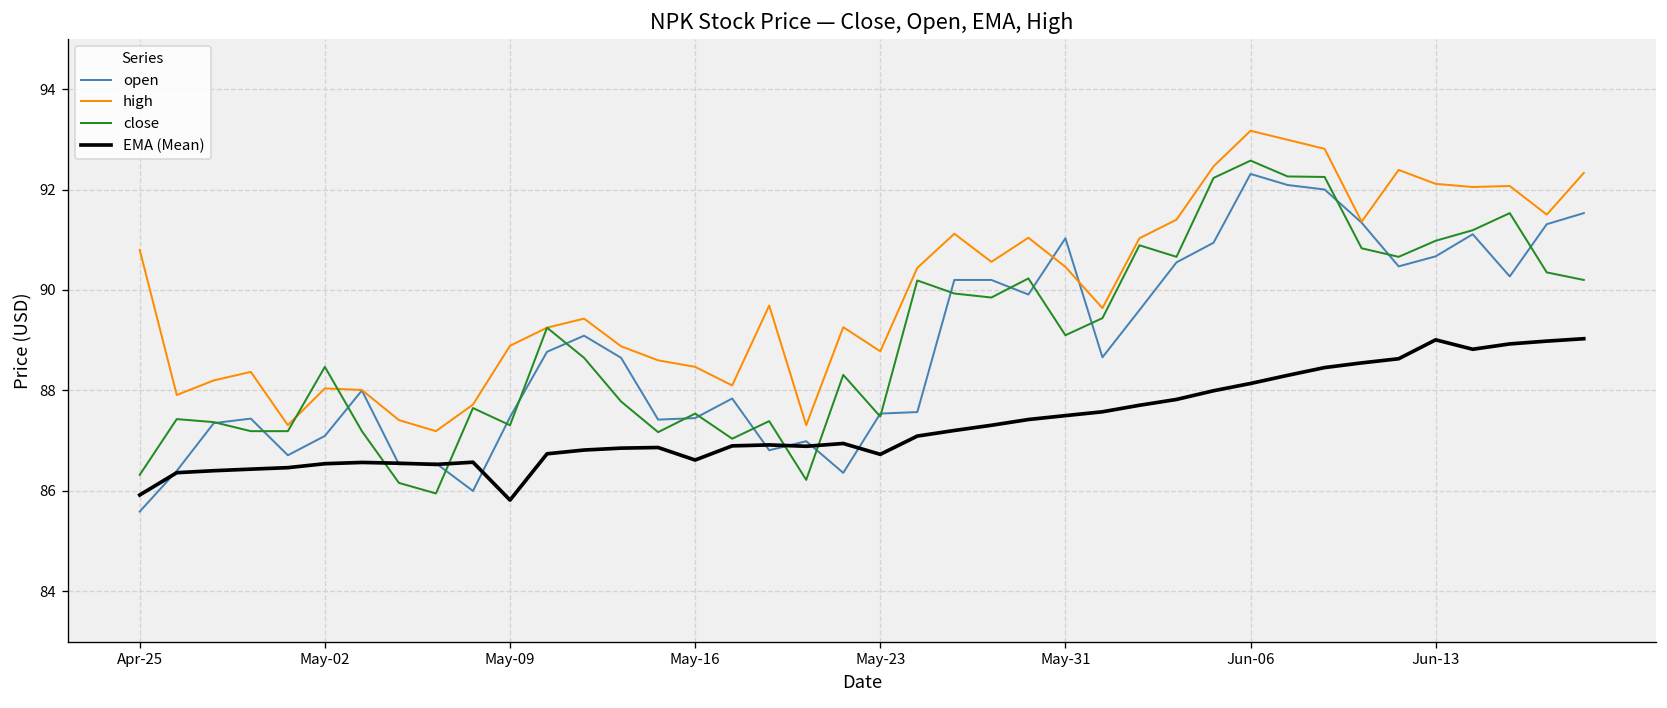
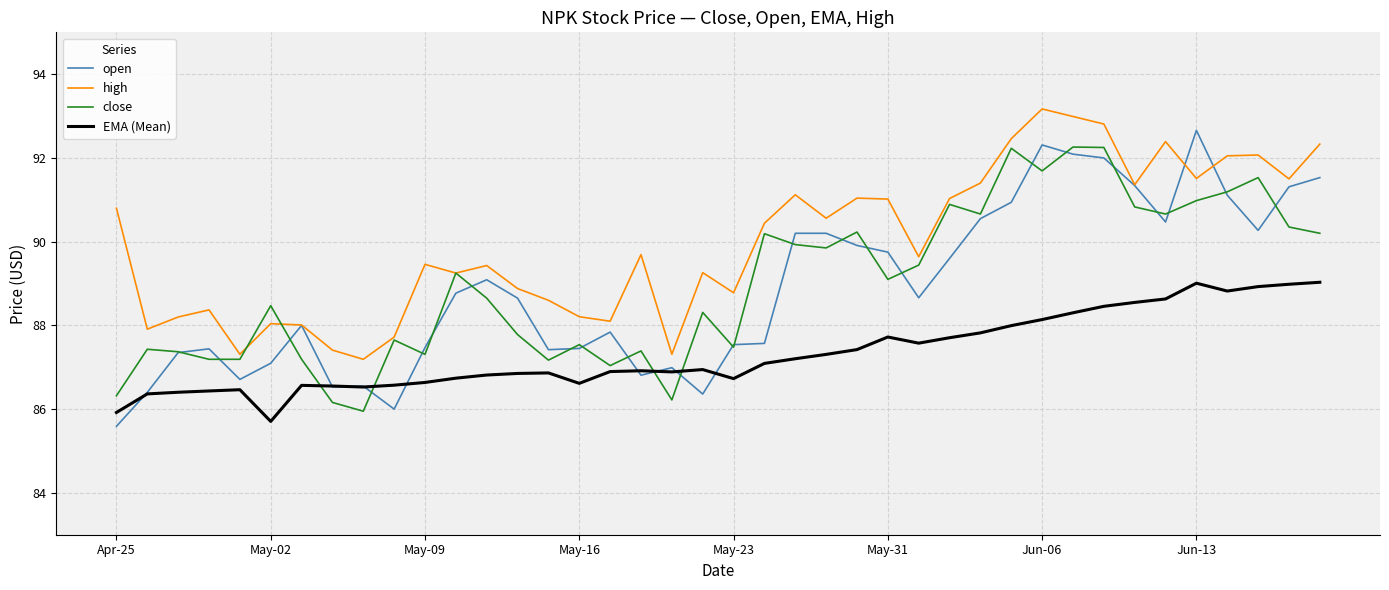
EMA (Mean), May-02: 86.5 -> 85.7
high, May-09: 88.9 -> 89.5
EMA (Mean), May-09: 85.8 -> 86.6
high, May-16: 88.5 -> 88.2
open, May-31: 91.0 -> 89.8
high, May-31: 90.5 -> 91.0
EMA (Mean), May-31: 87.5 -> 87.7
close, Jun-06: 92.6 -> 91.7
open, Jun-13: 90.7 -> 92.7
high, Jun-13: 92.1 -> 91.5
